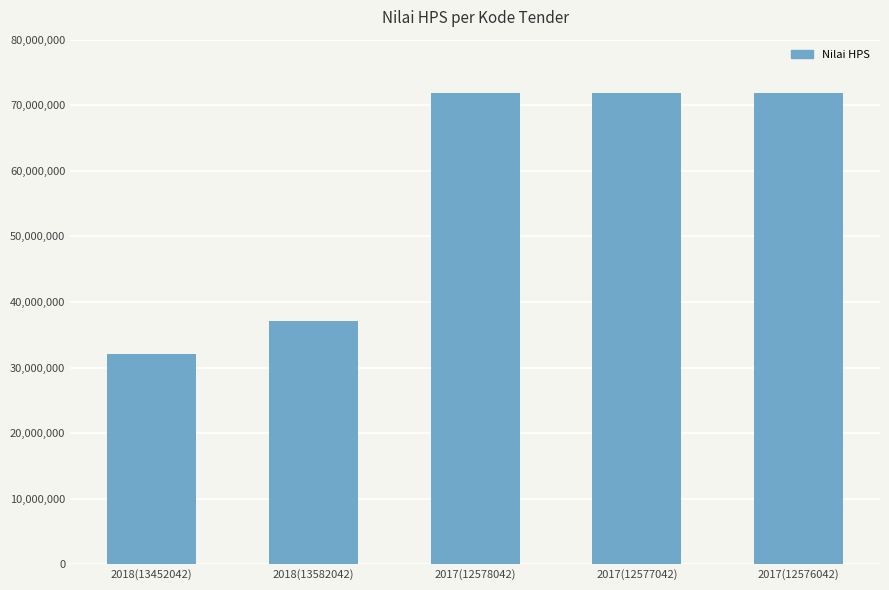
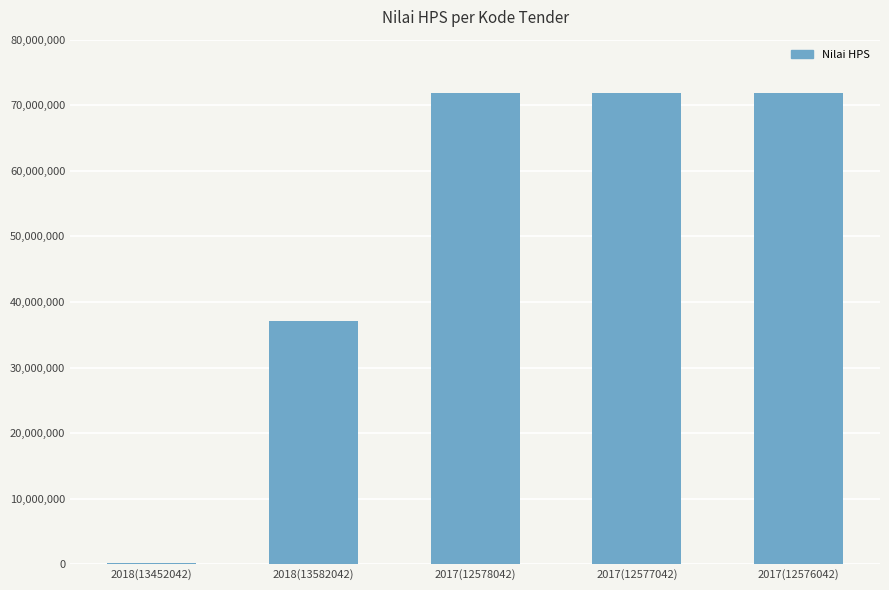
2018(13452042): 32,000,000 -> 0
